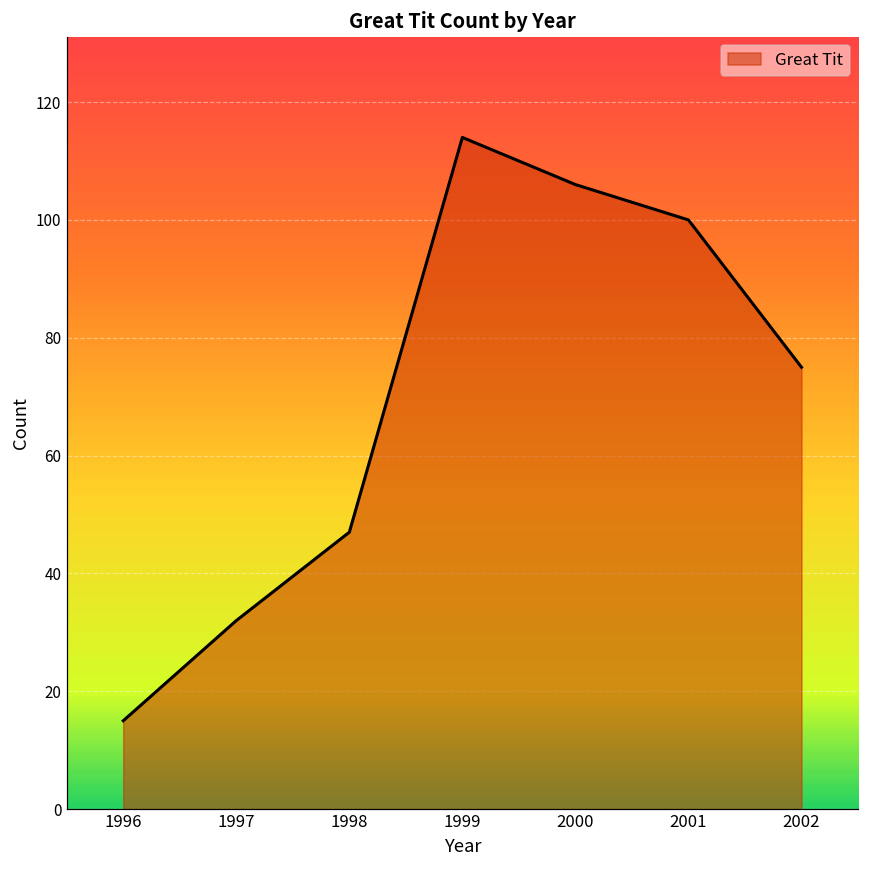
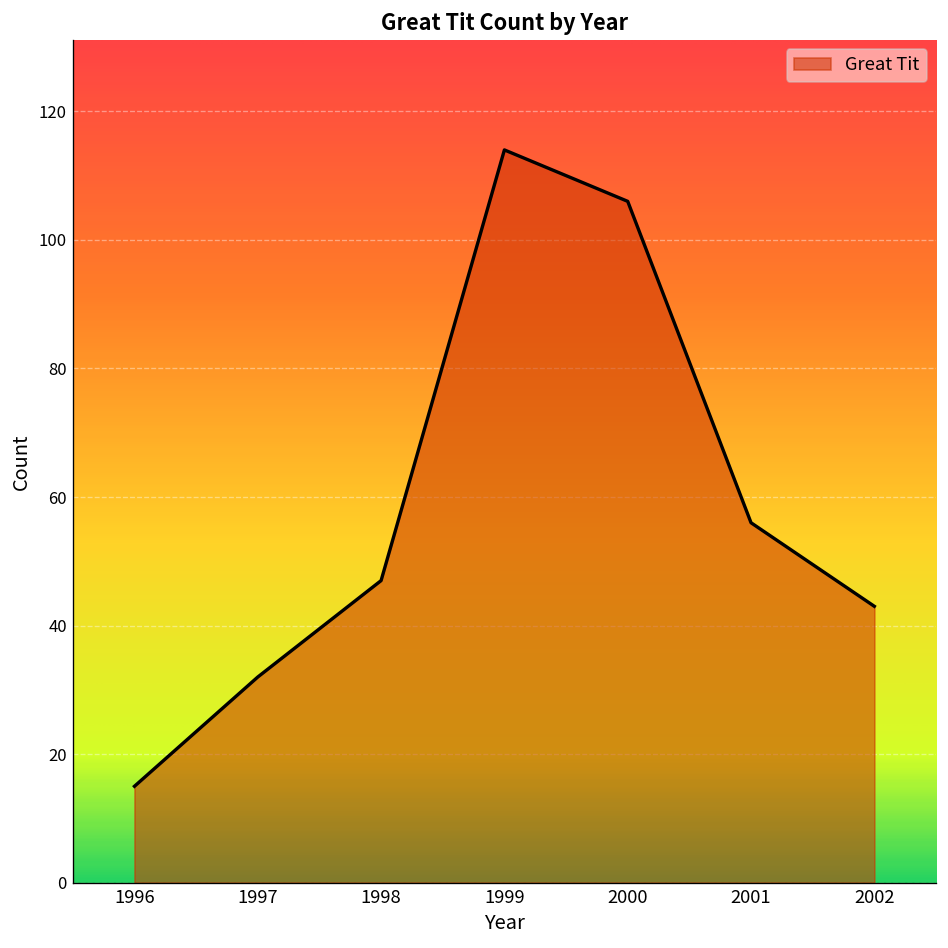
2001: 100 -> 56
2002: 75 -> 43
